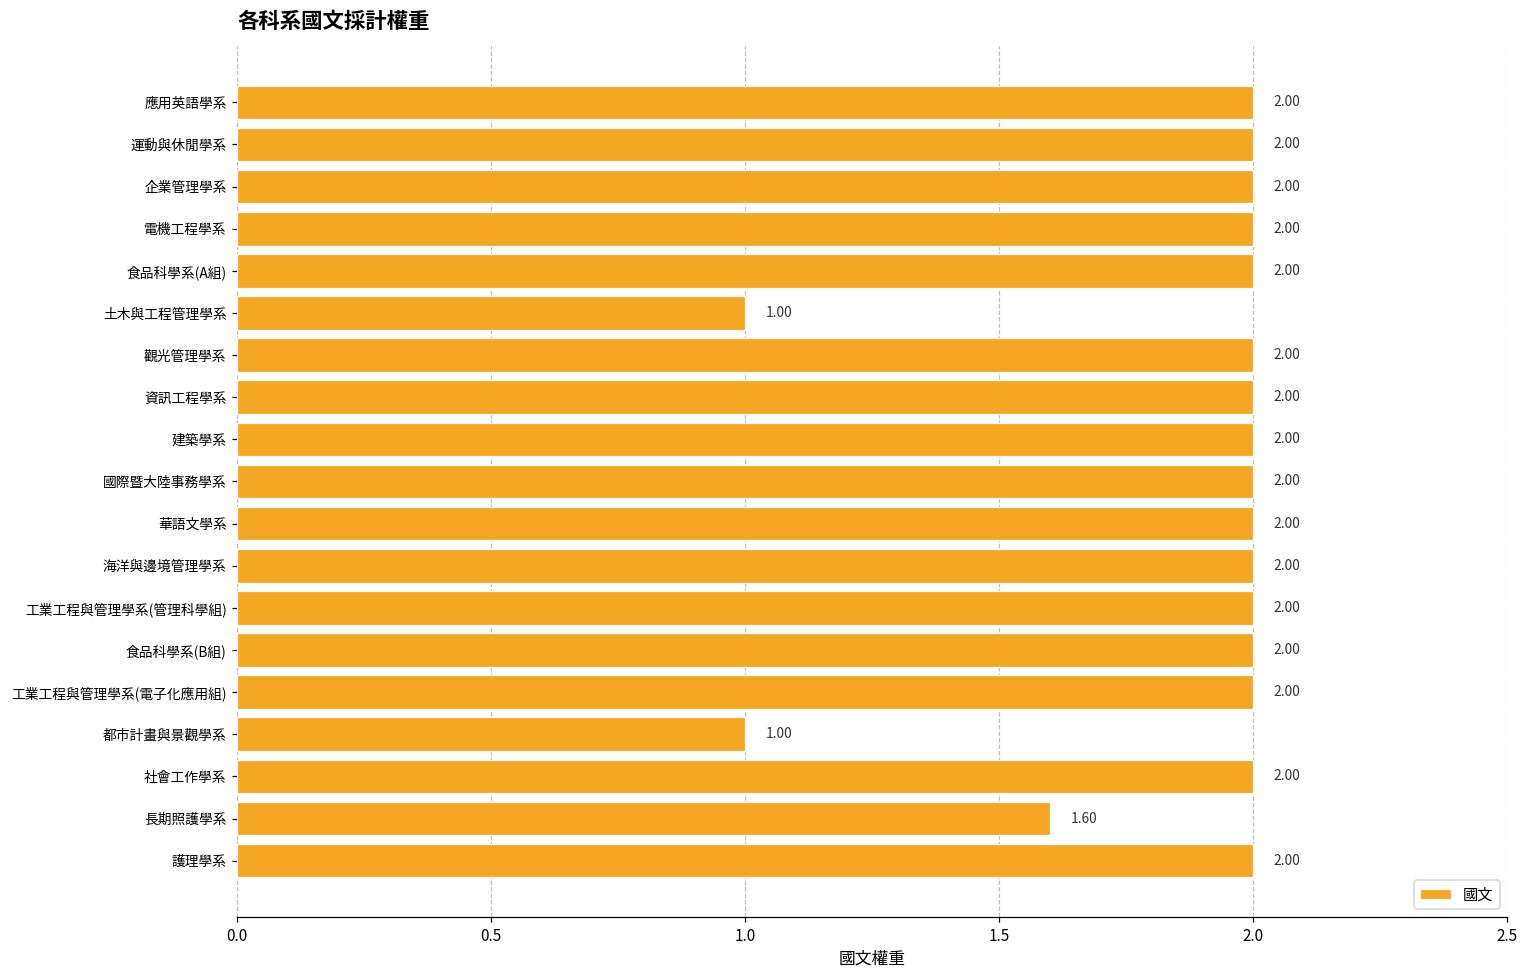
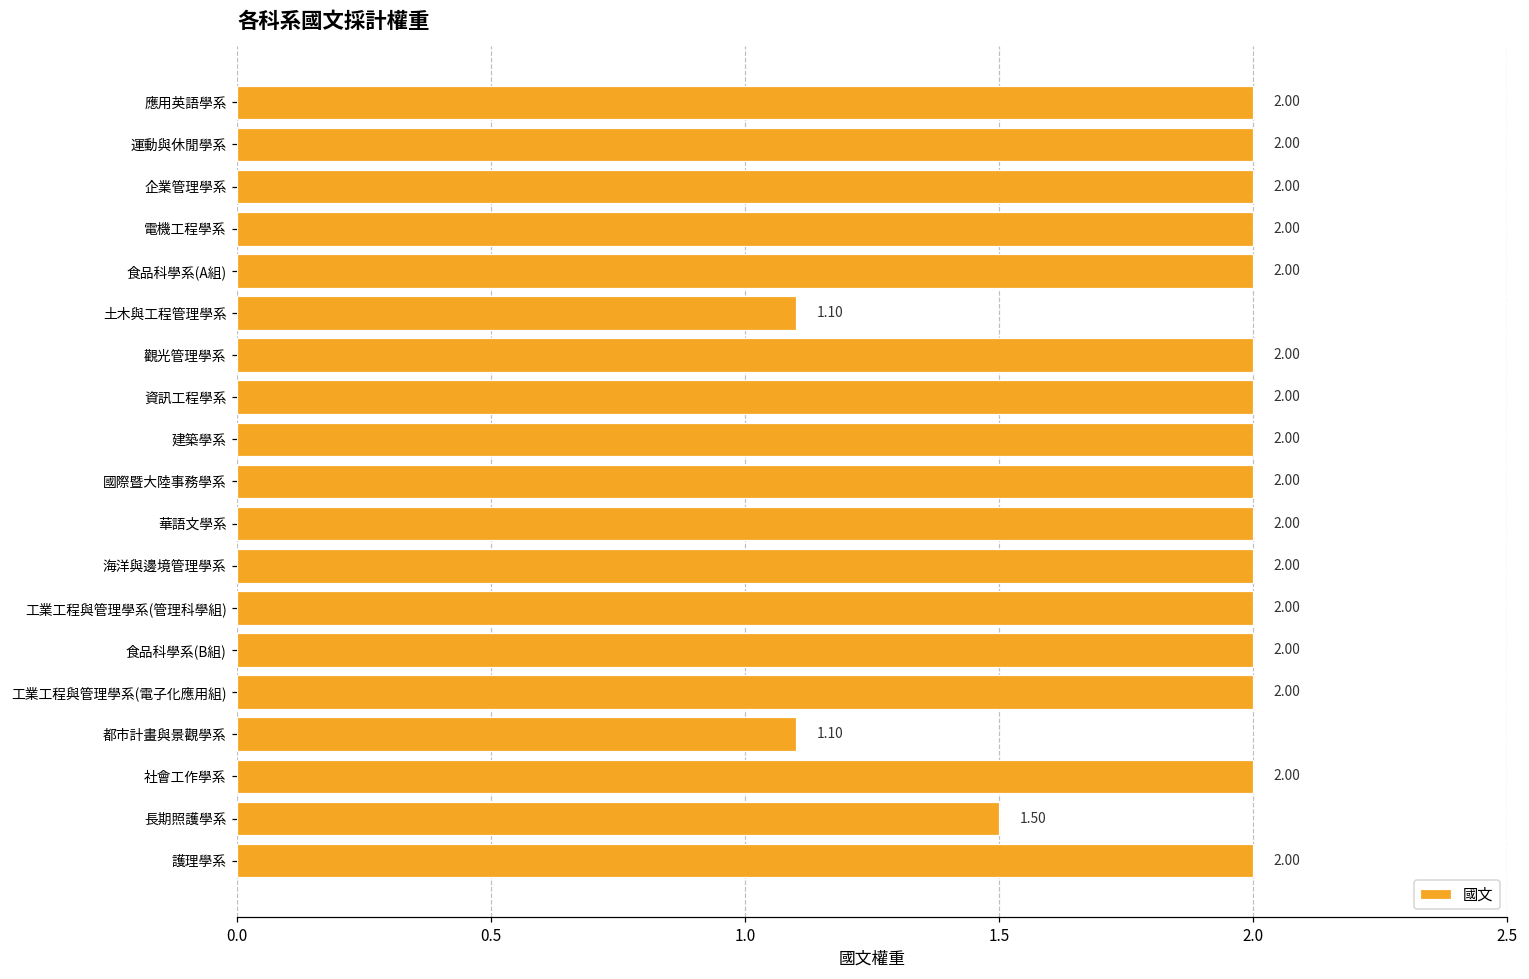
土木與工程管理學系: 1.00 -> 1.10
都市計畫與景觀學系: 1.00 -> 1.10
長期照護學系: 1.60 -> 1.50
